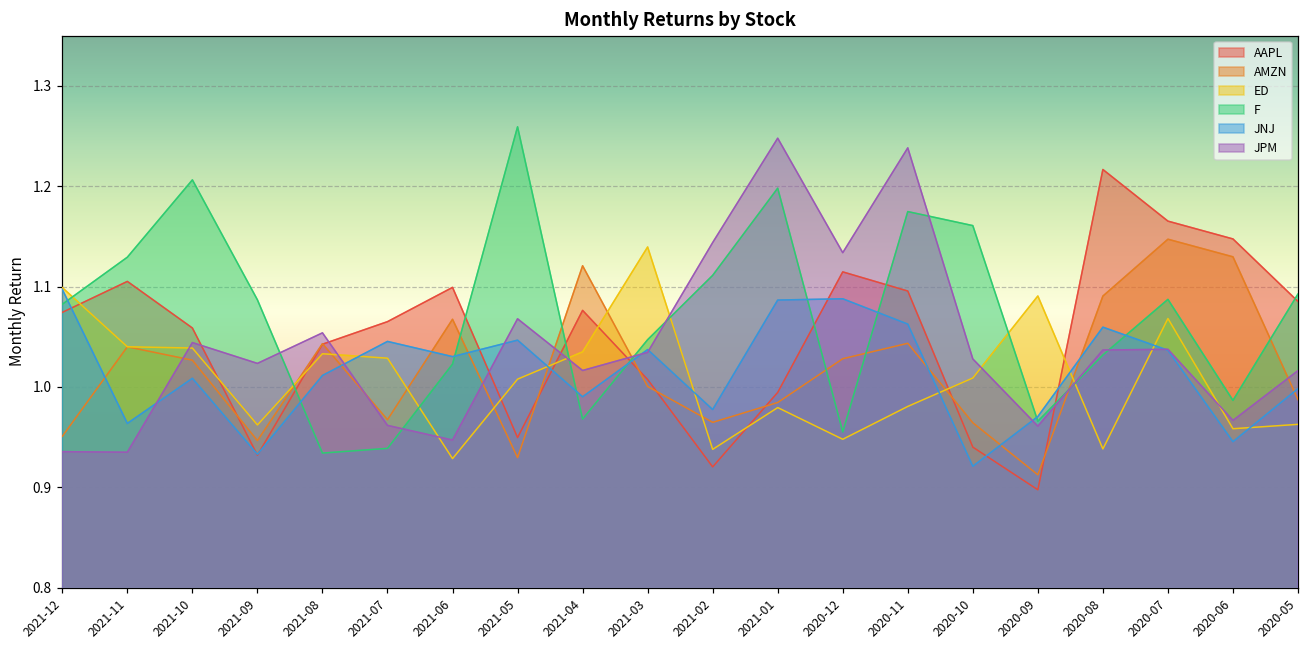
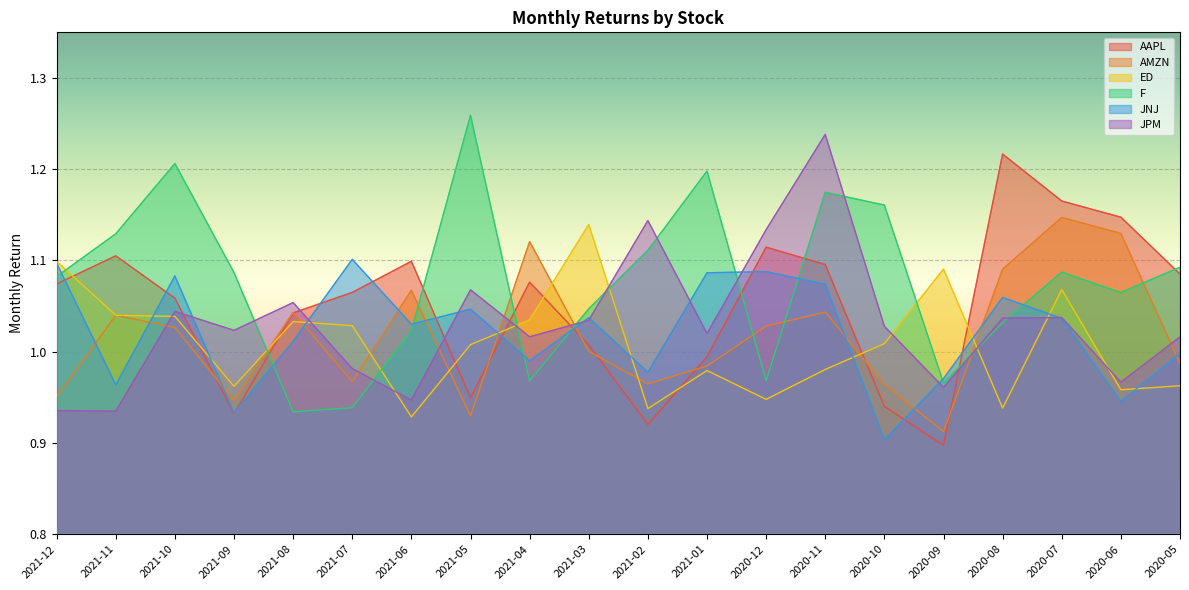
JNJ, 2021-10: 1.01 -> 1.08
JNJ, 2021-07: 1.05 -> 1.10
JPM, 2021-07: 0.96 -> 0.98
JPM, 2021-01: 1.25 -> 1.02
F, 2020-12: 0.96 -> 0.97
JNJ, 2020-11: 1.06 -> 1.07
JNJ, 2020-10: 0.92 -> 0.90
F, 2020-06: 0.99 -> 1.06
